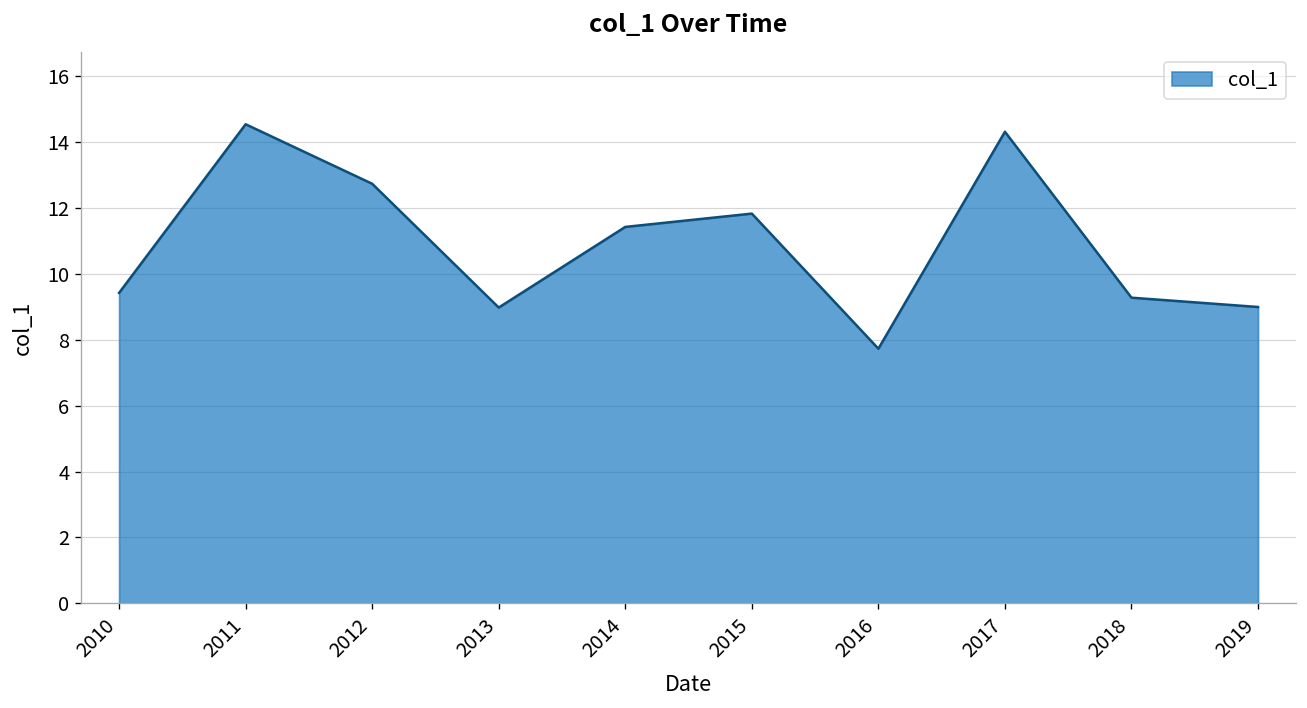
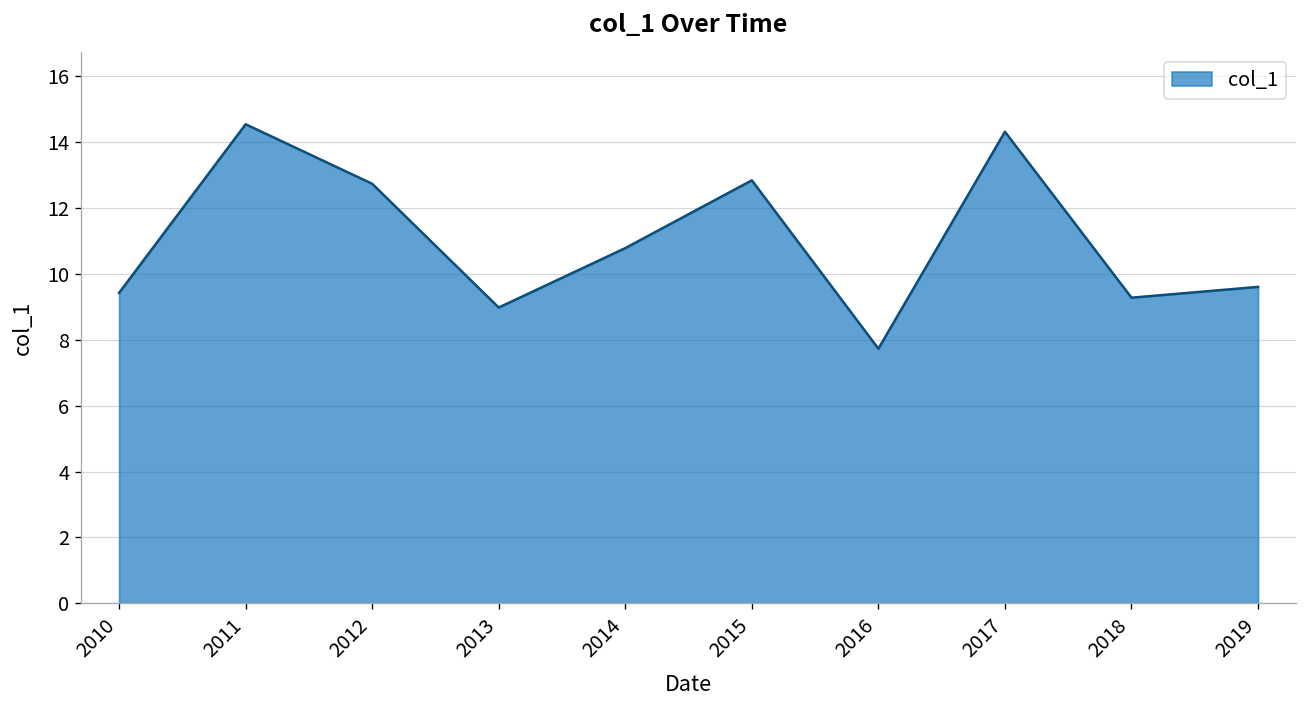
2014: 11.4 -> 10.8
2015: 11.8 -> 12.8
2019: 9.0 -> 9.6
